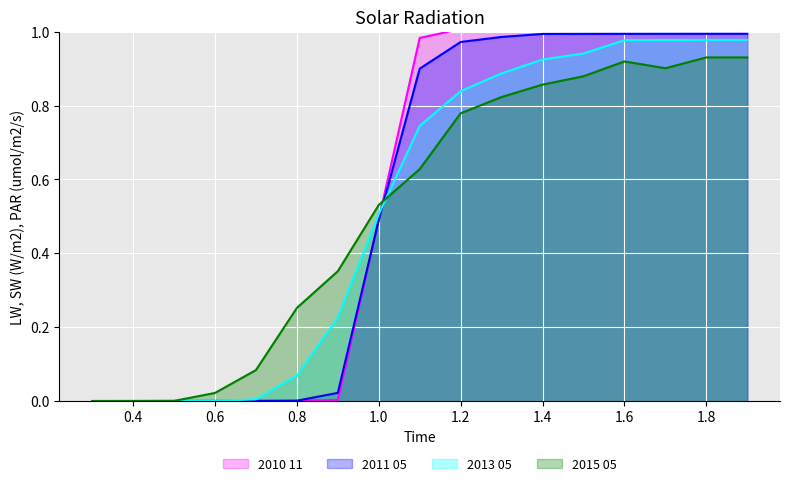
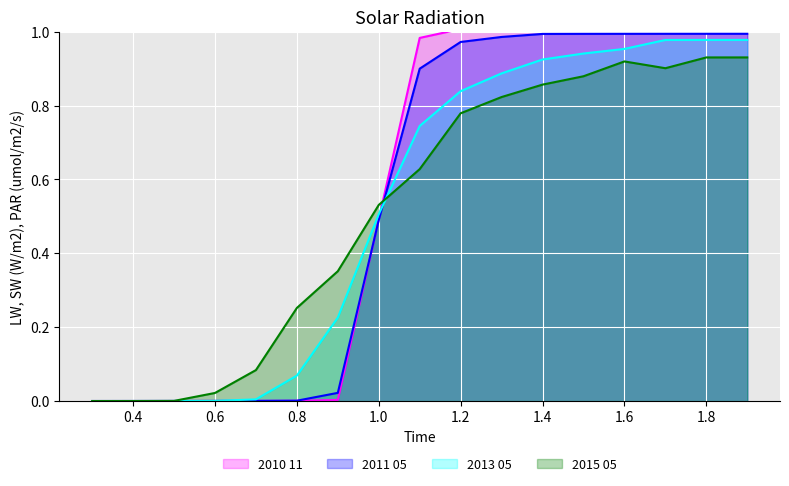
2013 05, 1.6: 0.98 -> 0.95
